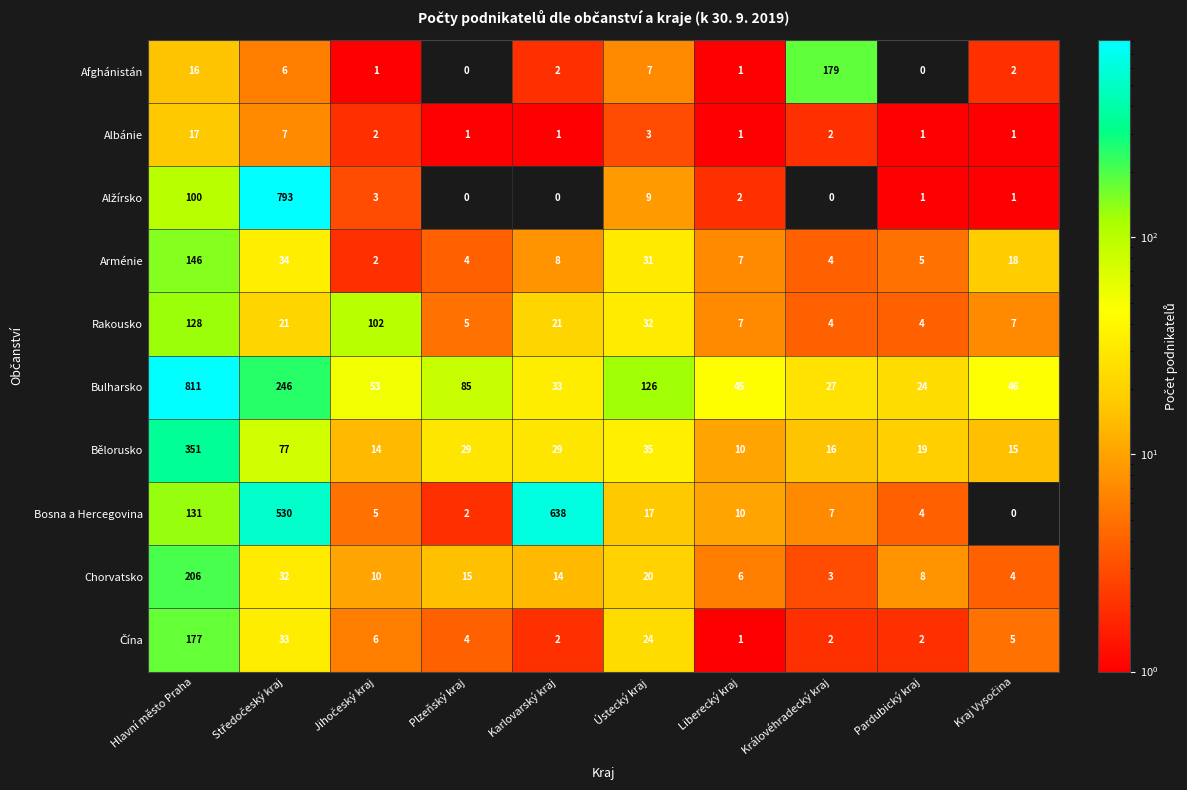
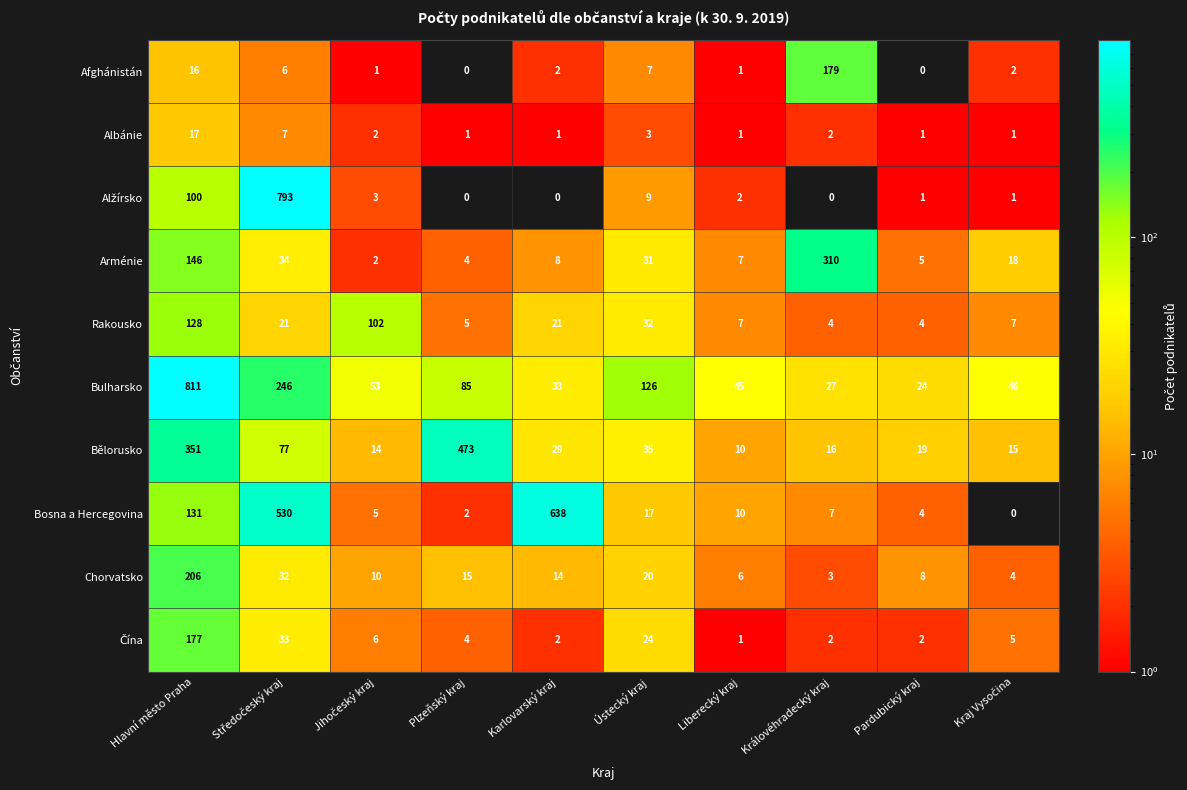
Arménie, Královéhradecký kraj: 4 -> 310
Bělorusko, Plzeňský kraj: 29 -> 473
